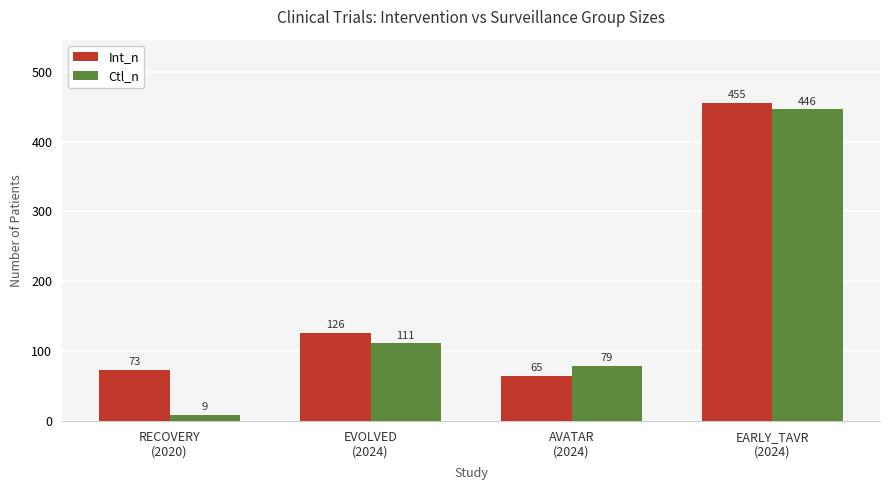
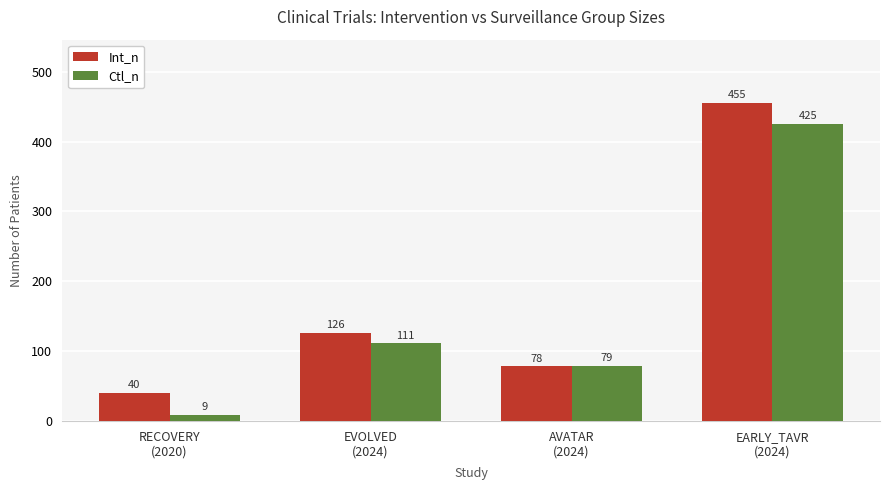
Int_n, RECOVERY (2020): 73 -> 40
Int_n, AVATAR (2024): 65 -> 78
Ctl_n, EARLY_TAVR (2024): 446 -> 425
